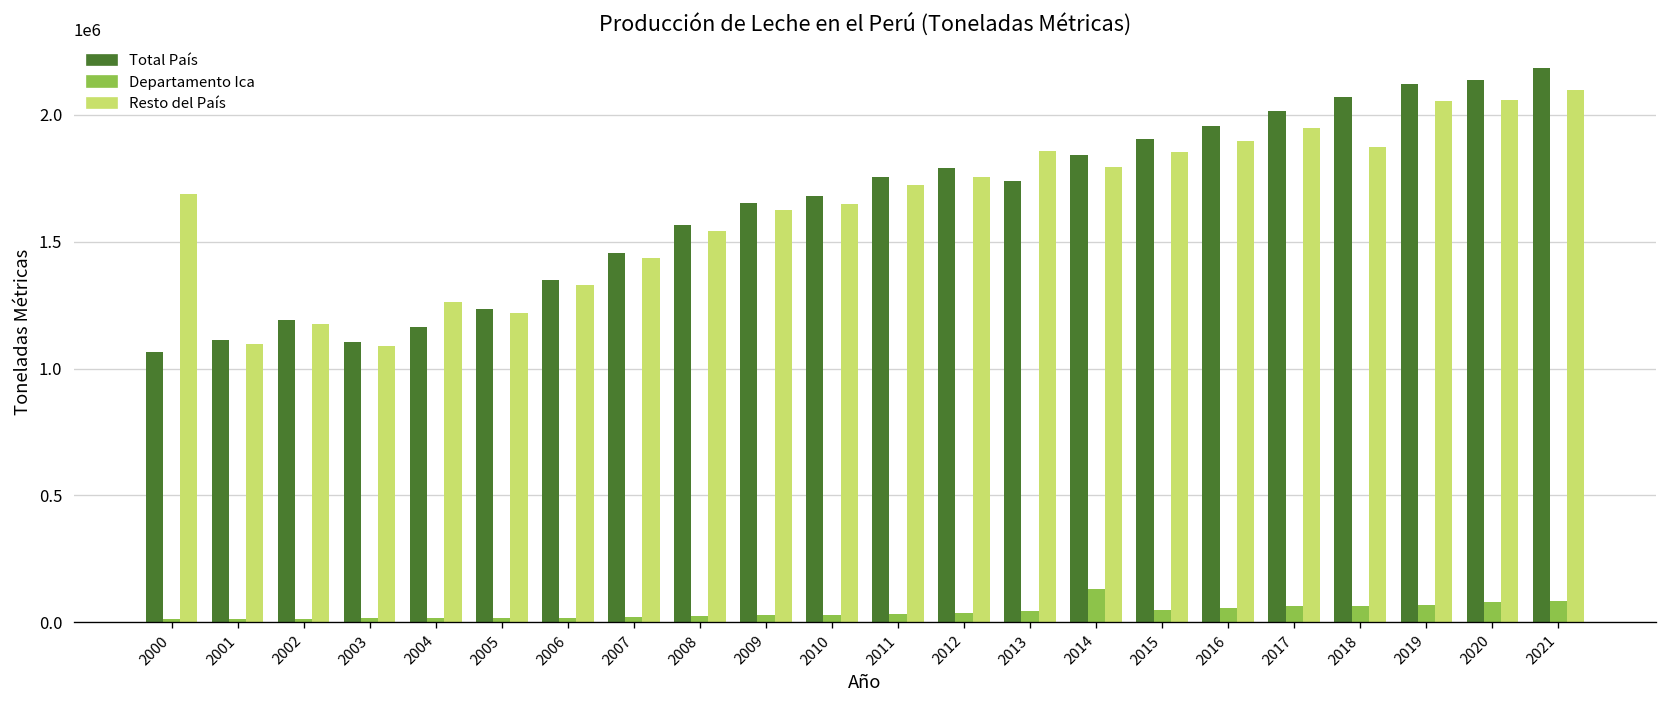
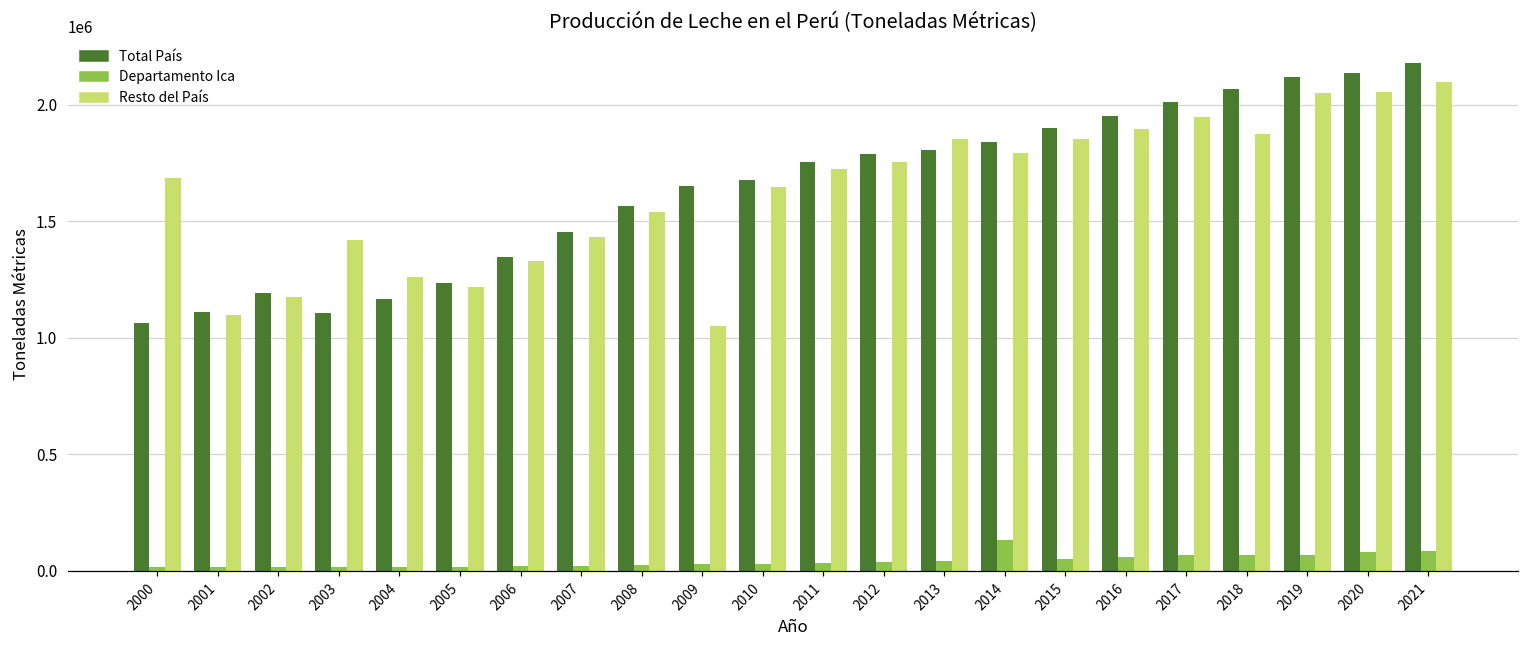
Resto del País, 2003: 1090000 -> 1420000
Resto del País, 2009: 1620000 -> 1050000
Total País, 2013: 1740000 -> 1810000
